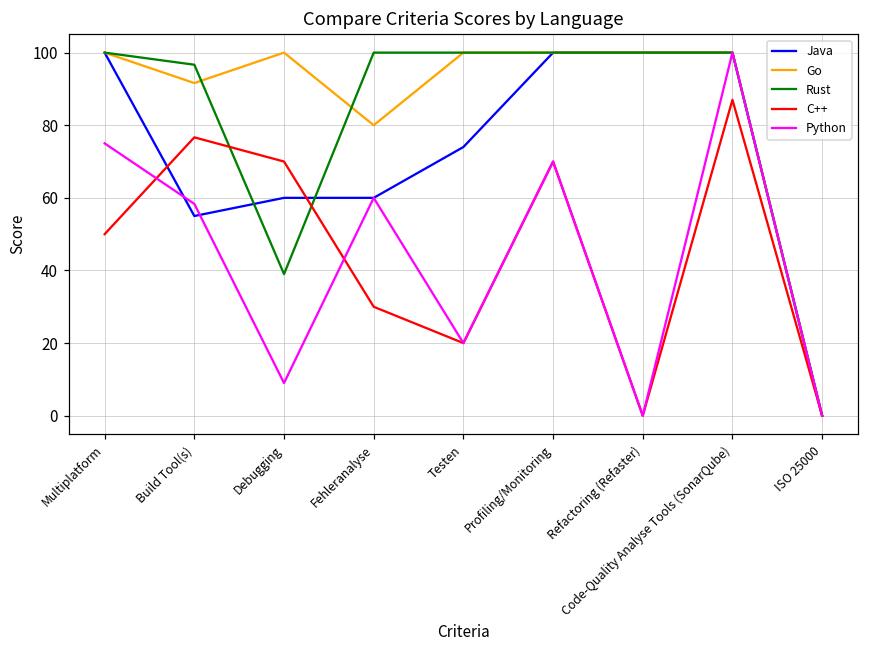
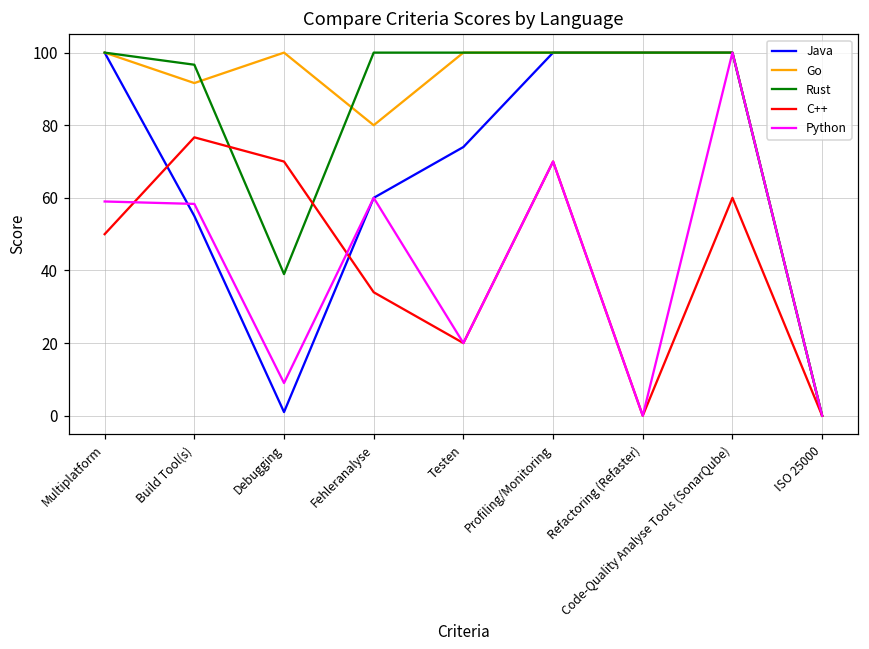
Python, Multiplatform: 75 -> 59
Java, Debugging: 60 -> 1
C++, Fehleranalyse: 30 -> 34
C++, Code-Quality Analyse Tools (SonarQube): 87 -> 60
